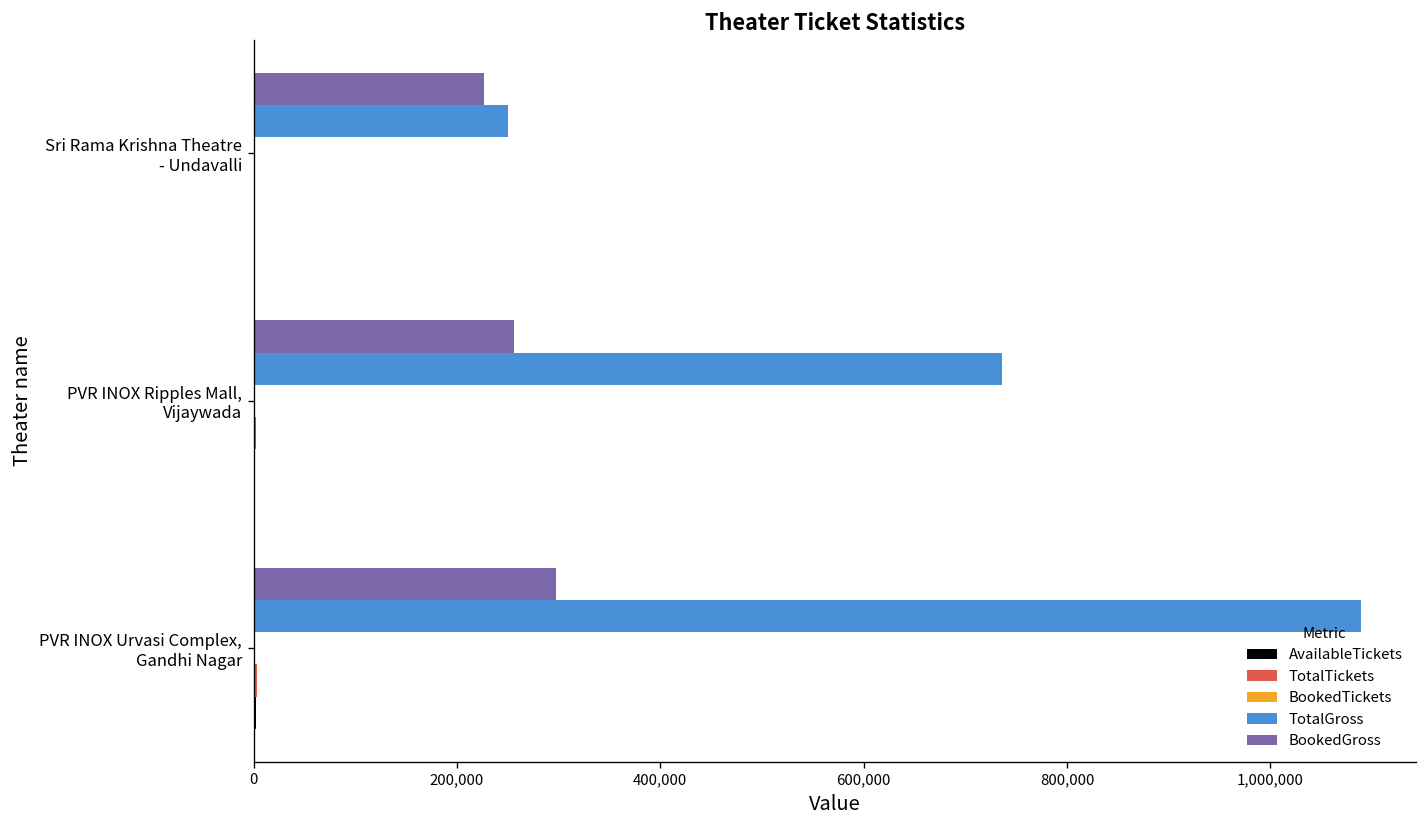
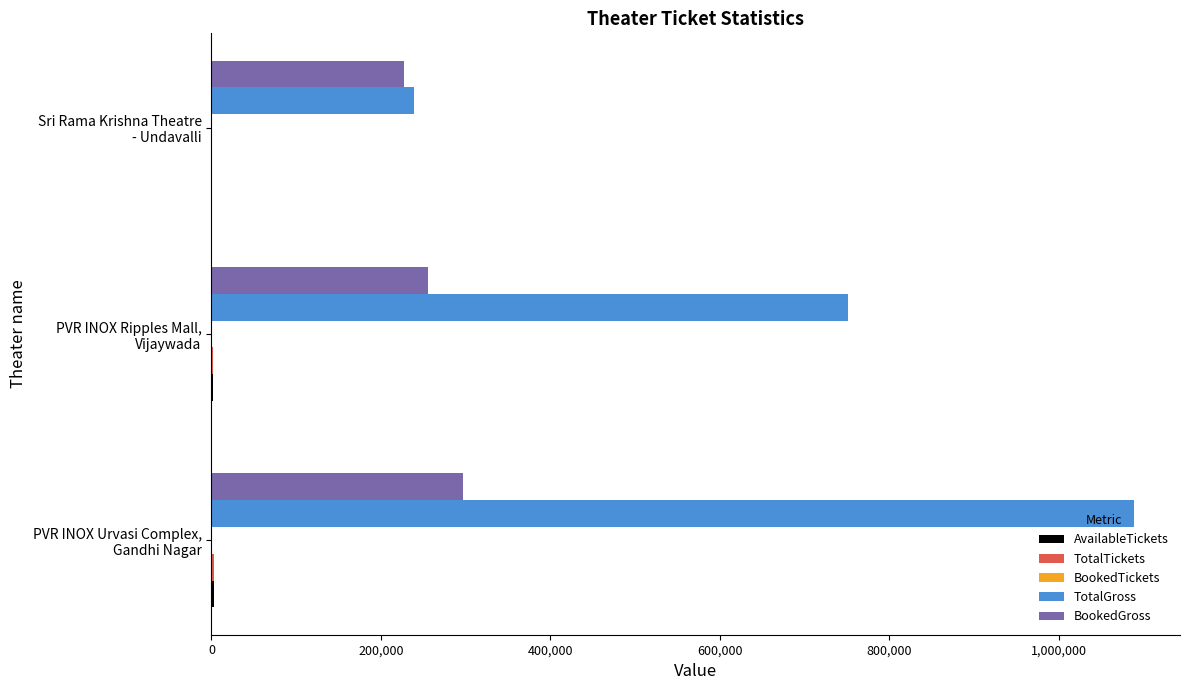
TotalGross, Sri Rama Krishna Theatre - Undavalli: 250,000 -> 240,000
TotalGross, PVR INOX Ripples Mall, Vijaywada: 740,000 -> 750,000
